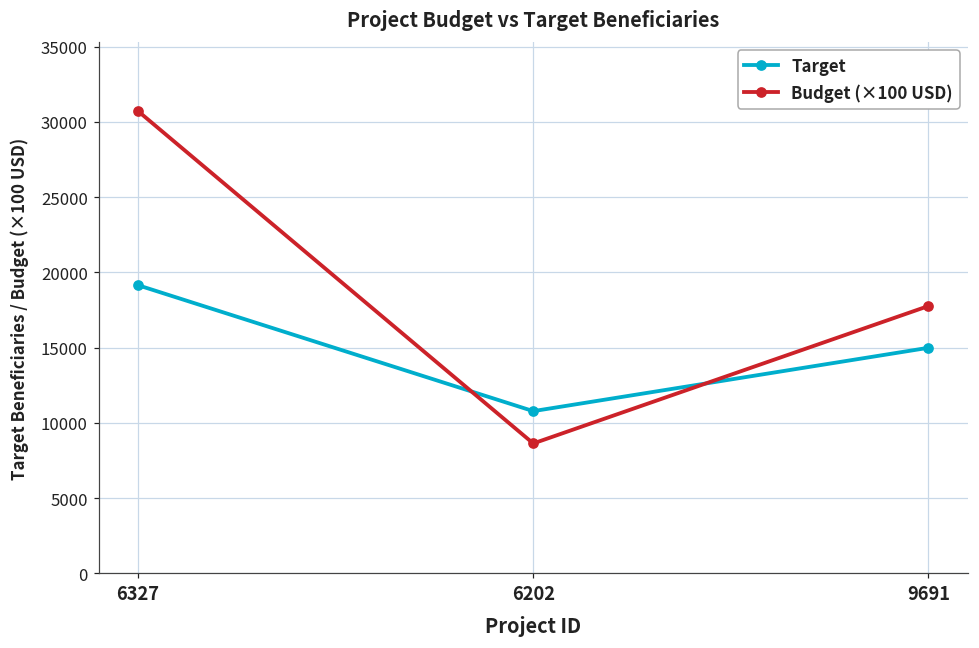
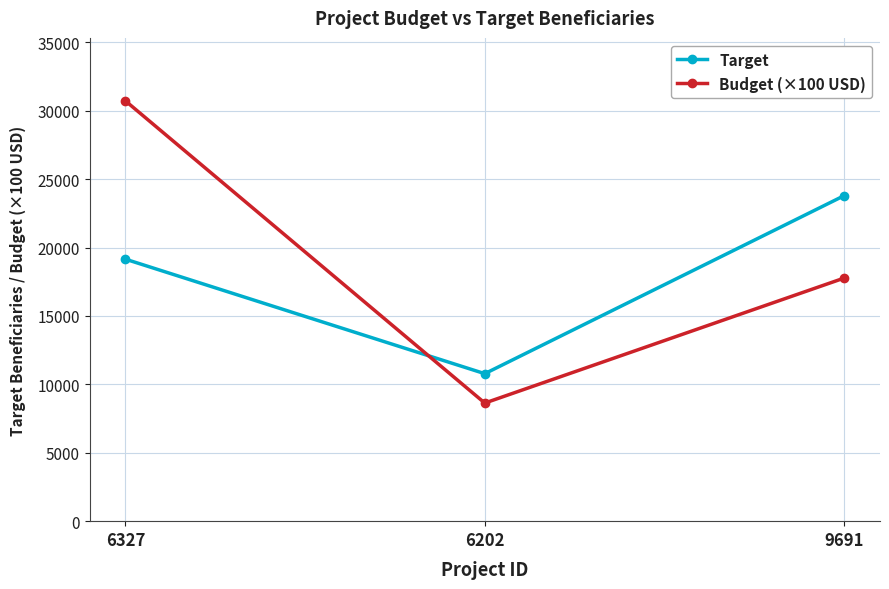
Target, 9691: 15000 -> 23800
